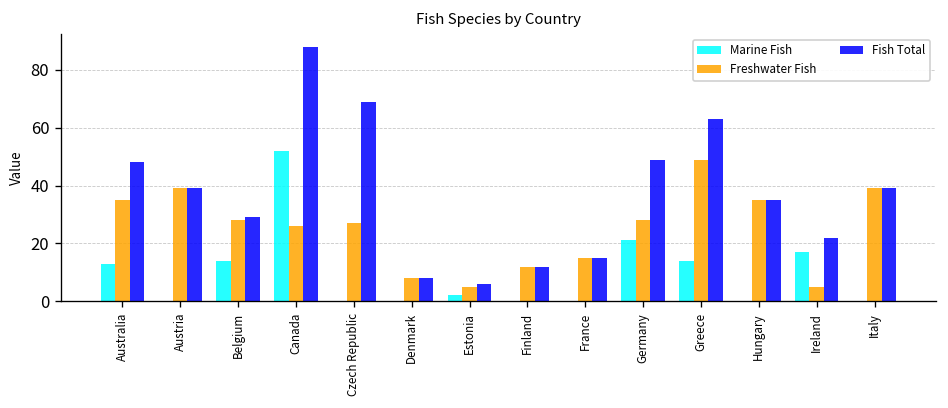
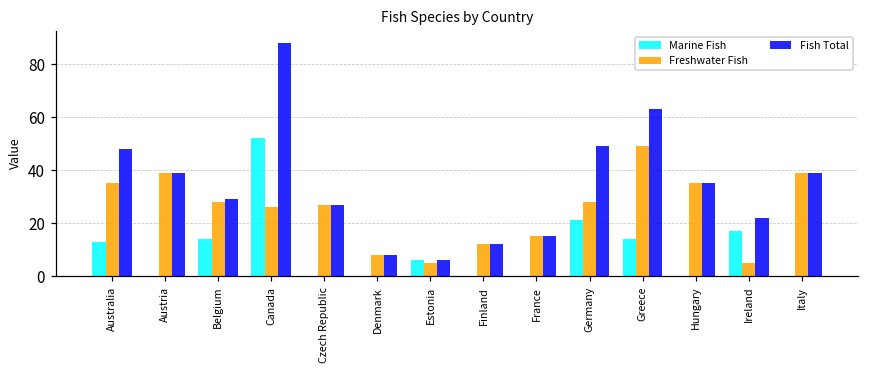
Fish Total, Czech Republic: 69 -> 27
Marine Fish, Estonia: 2 -> 6
